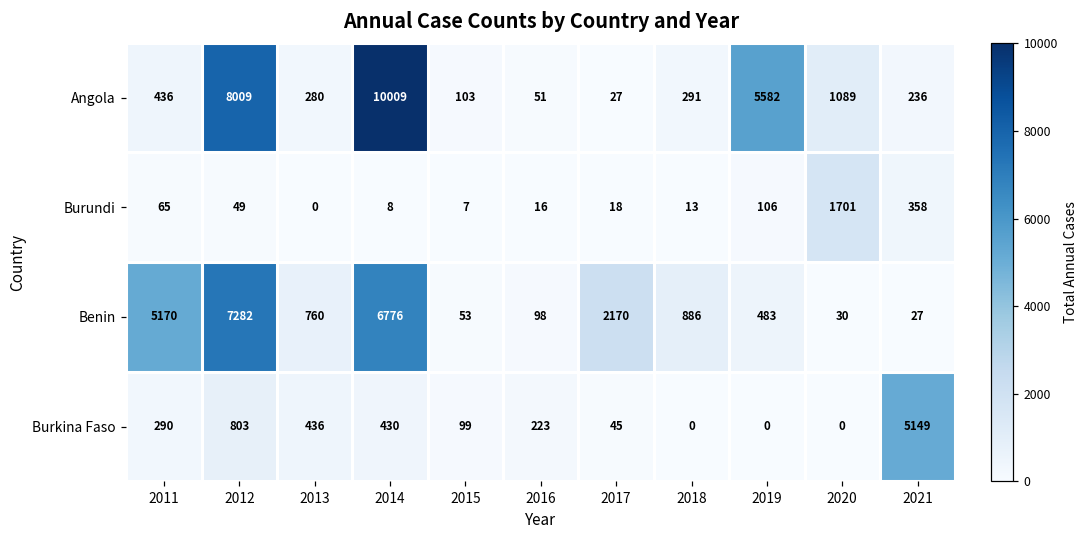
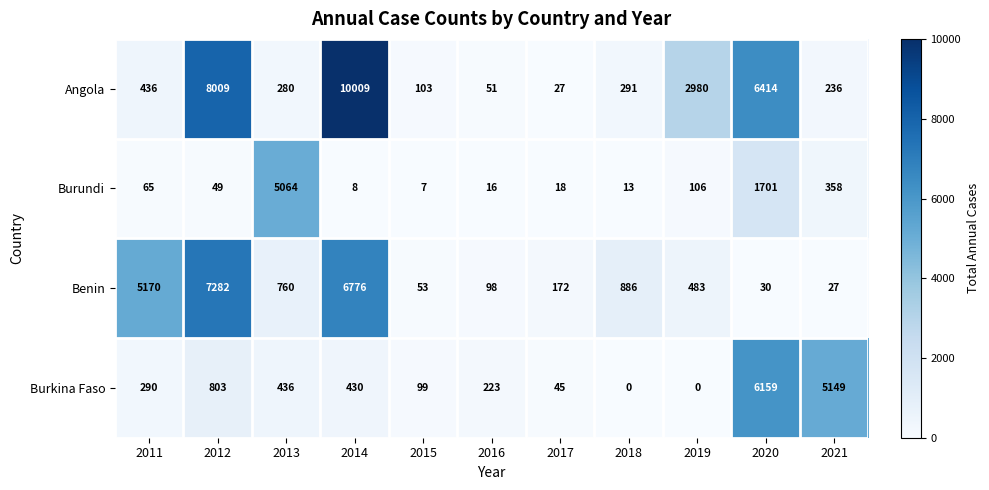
Angola, 2019: 5582 -> 2980
Angola, 2020: 1089 -> 6414
Burundi, 2013: 0 -> 5064
Benin, 2017: 2170 -> 172
Burkina Faso, 2020: 0 -> 6159
